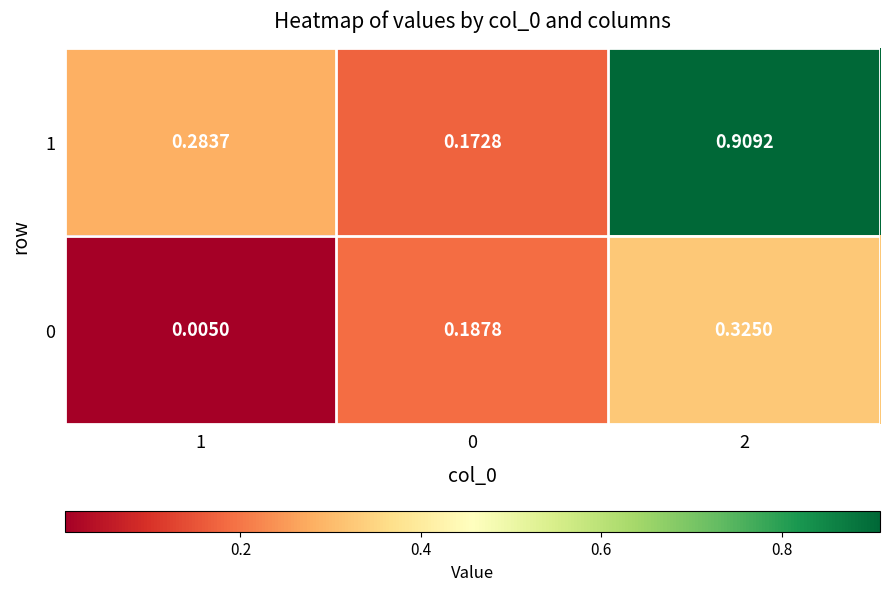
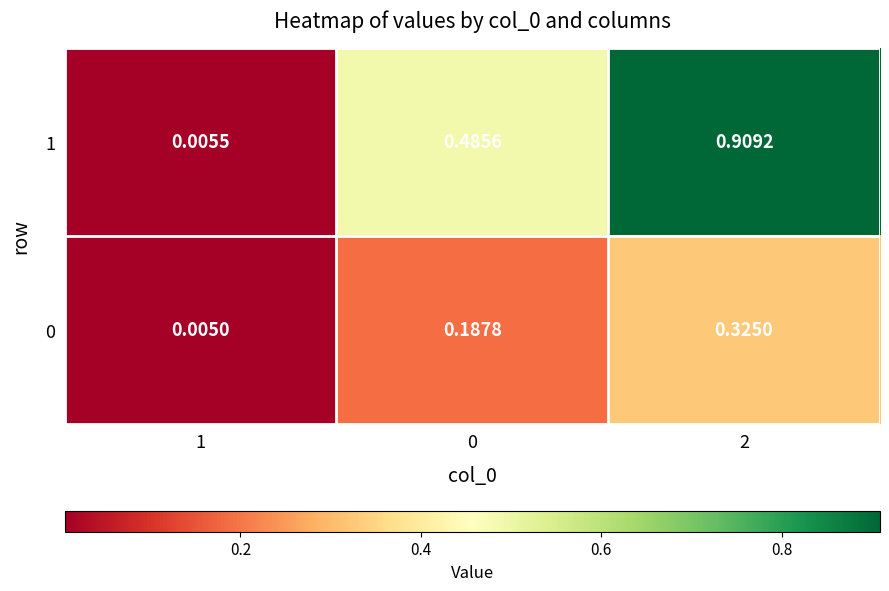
1, 1: 0.2837 -> 0.0055
1, 0: 0.1728 -> 0.4856
